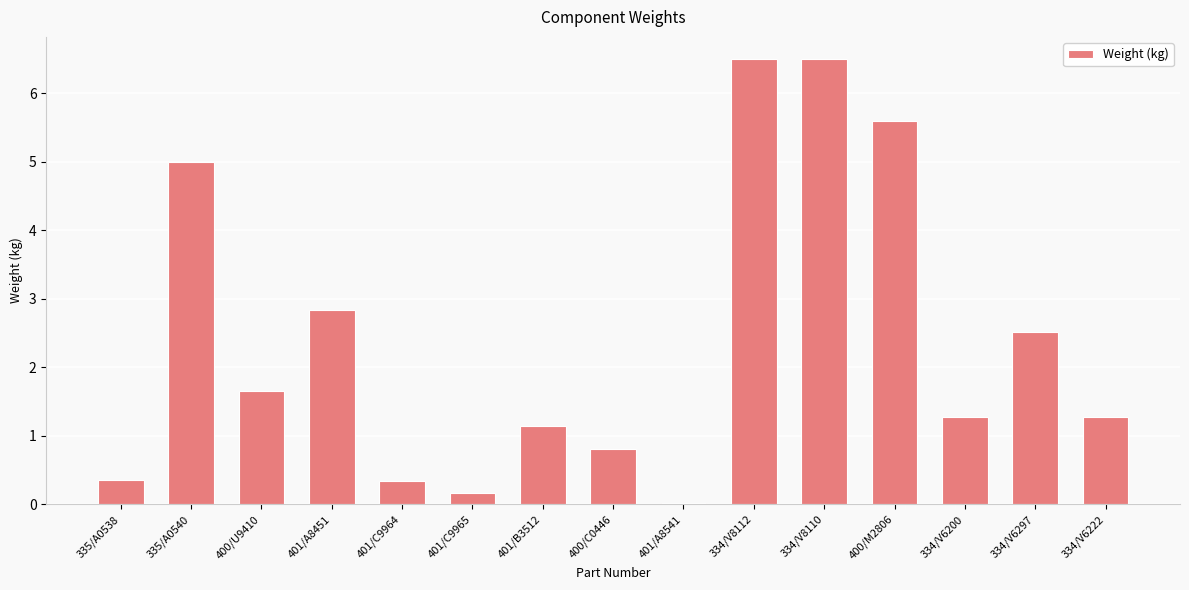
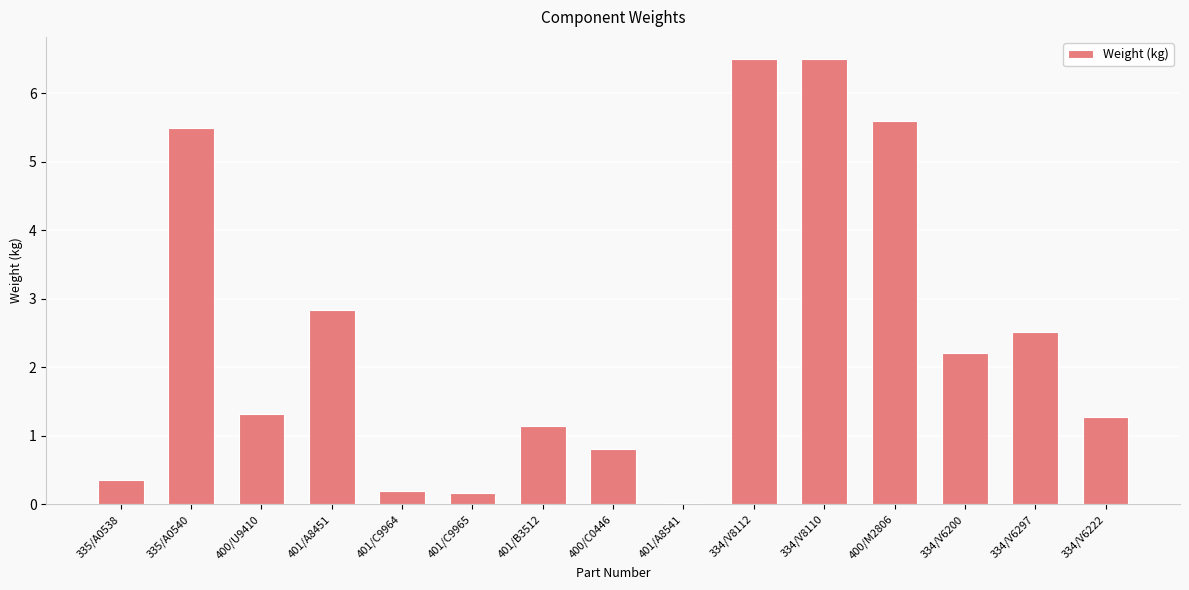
335/A0540: 5.0 -> 5.5
400/U9410: 1.7 -> 1.3
401/C9964: 0.3 -> 0.2
334/V6200: 1.3 -> 2.2
